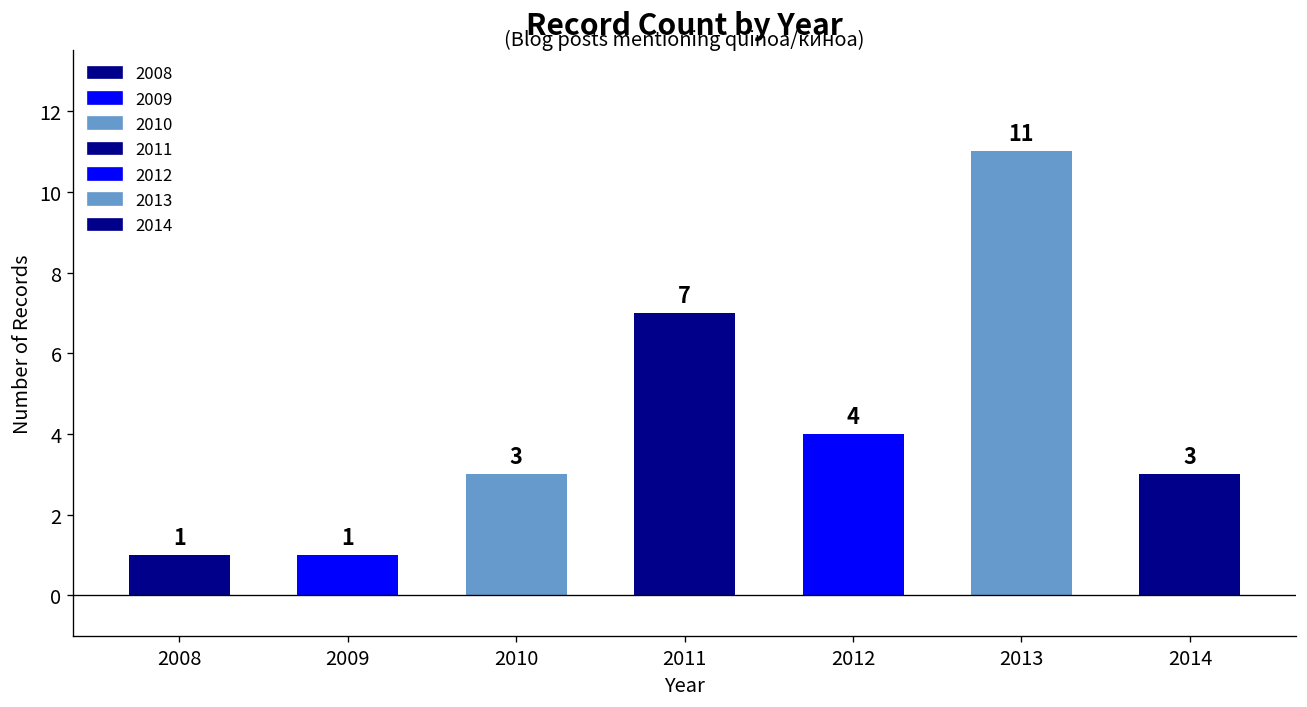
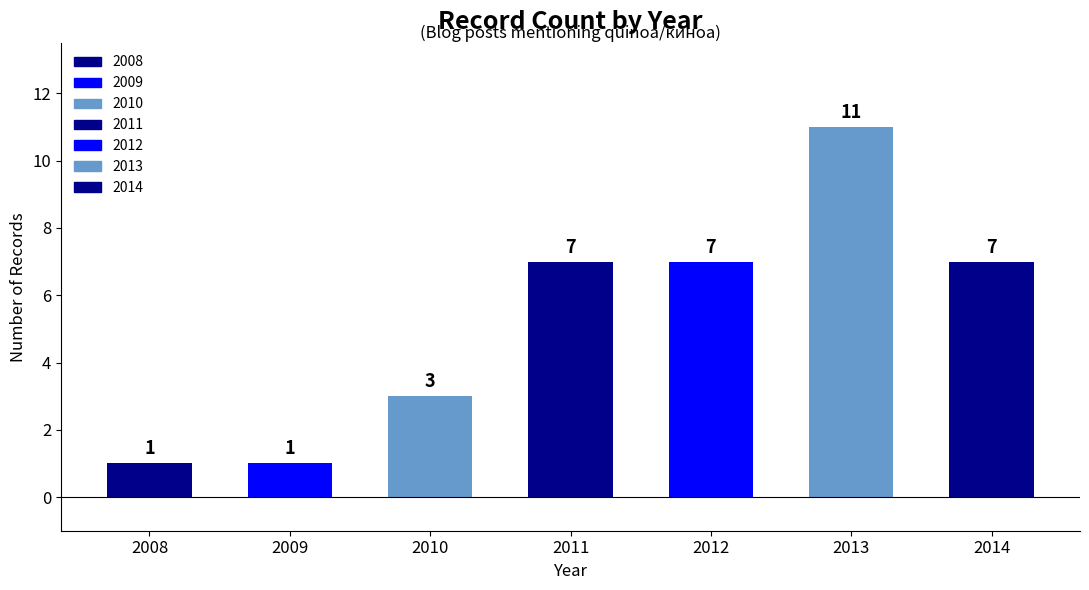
2012: 4 -> 7
2014: 3 -> 7
